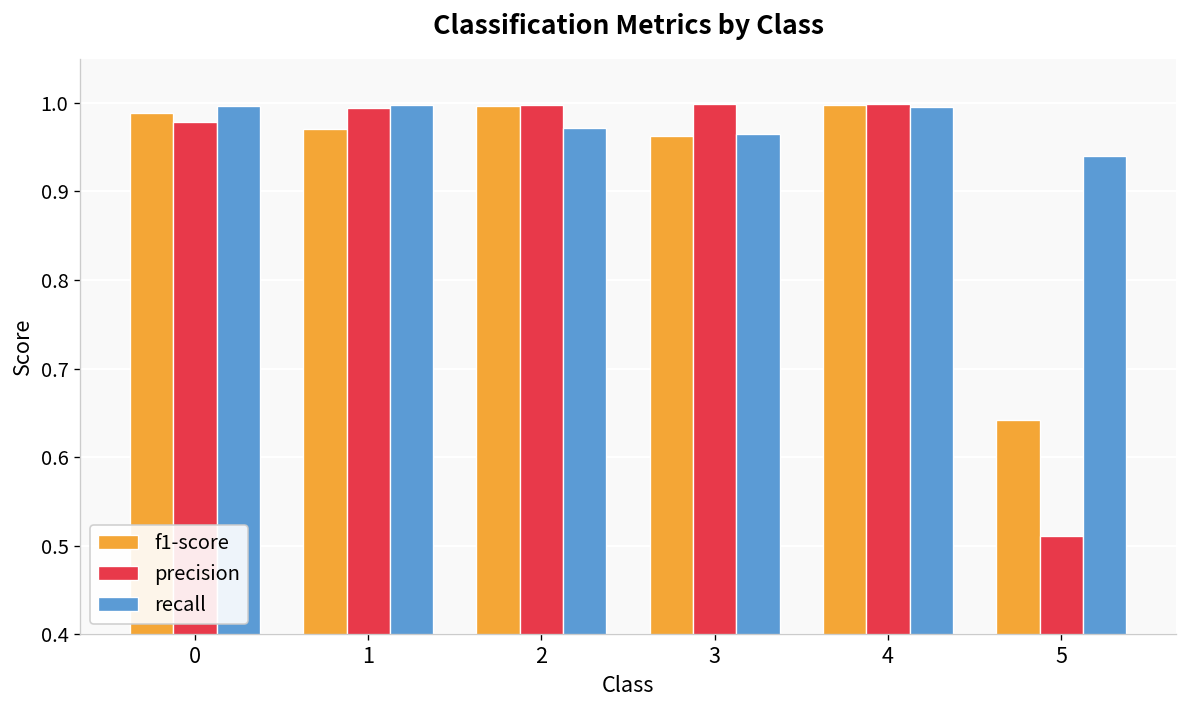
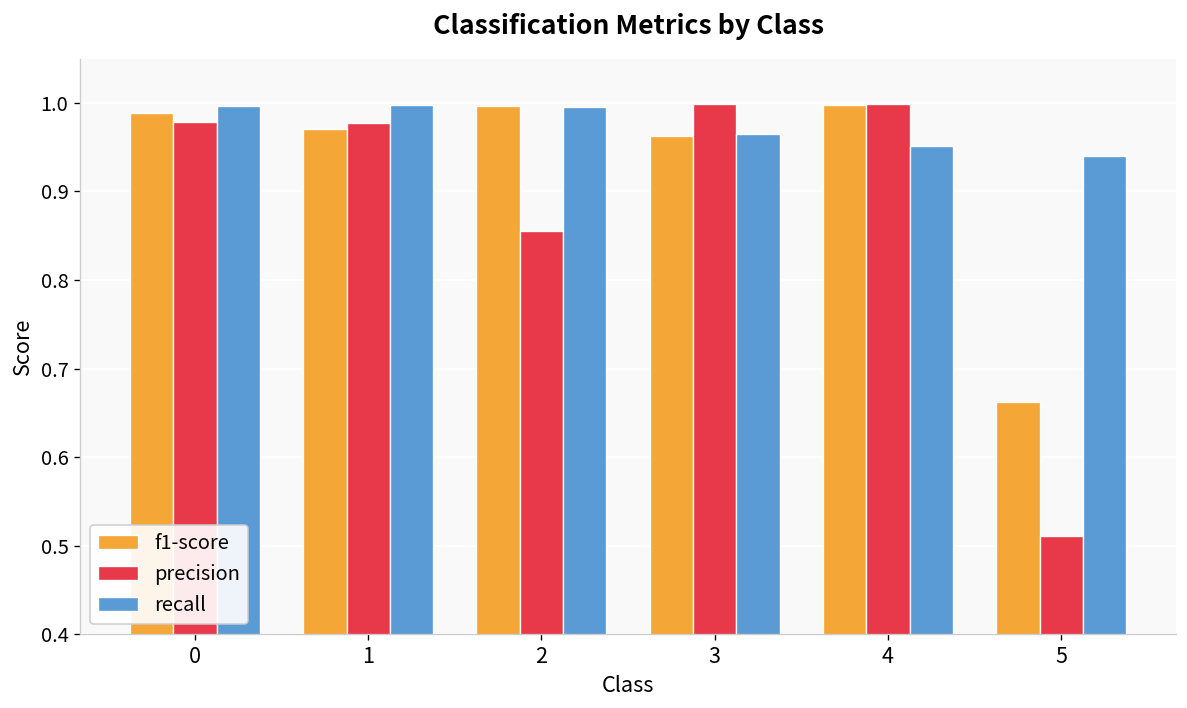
precision, 1: 0.99 -> 0.98
precision, 2: 1.00 -> 0.86
recall, 2: 0.97 -> 1.00
recall, 4: 1.00 -> 0.95
f1-score, 5: 0.64 -> 0.66
